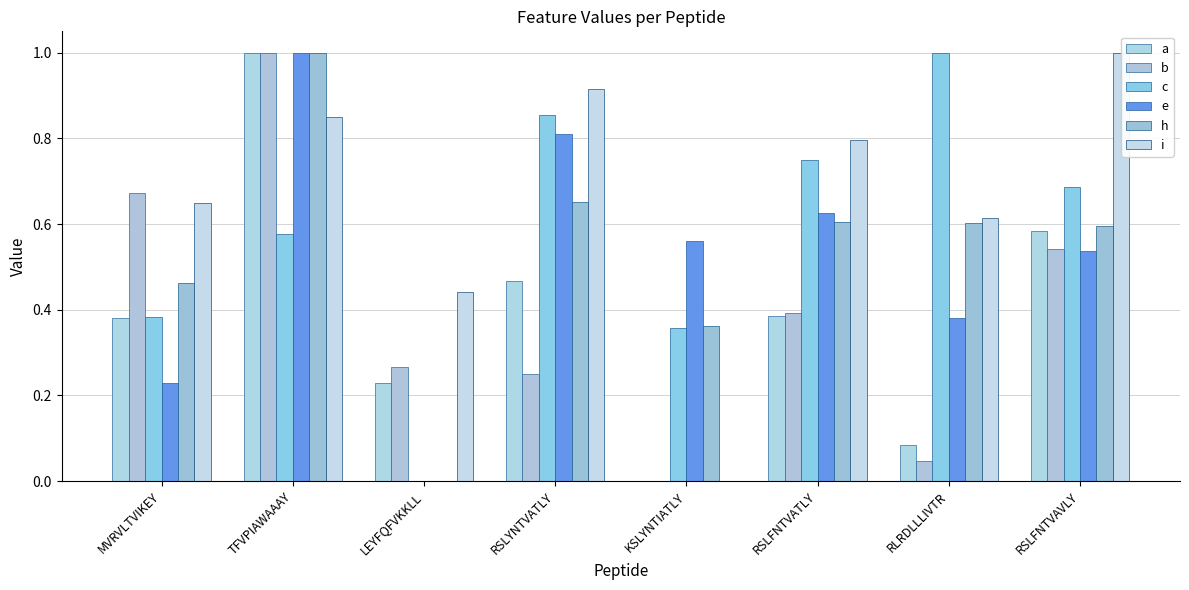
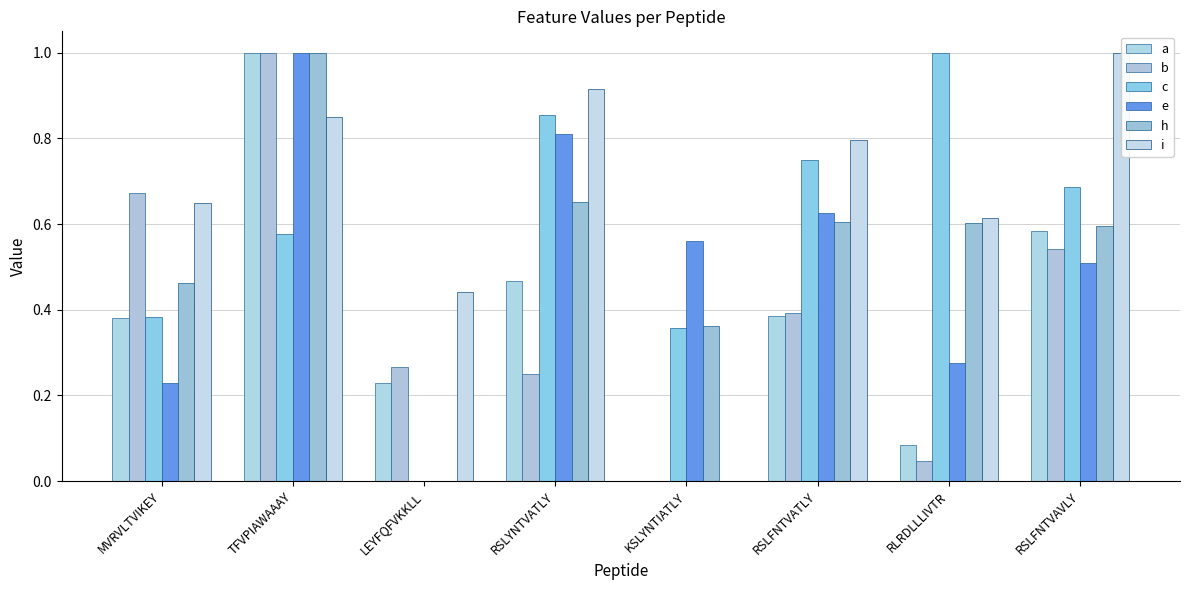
e, RLRDLLLIVTR: 0.38 -> 0.28
e, RSLFNTVAVLY: 0.54 -> 0.51
